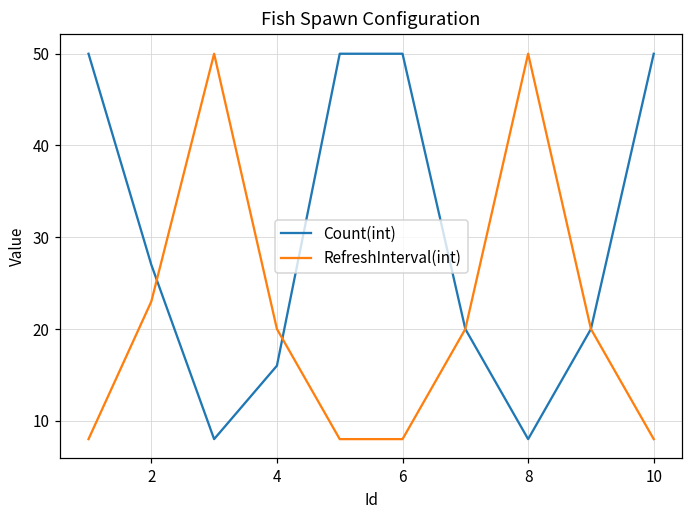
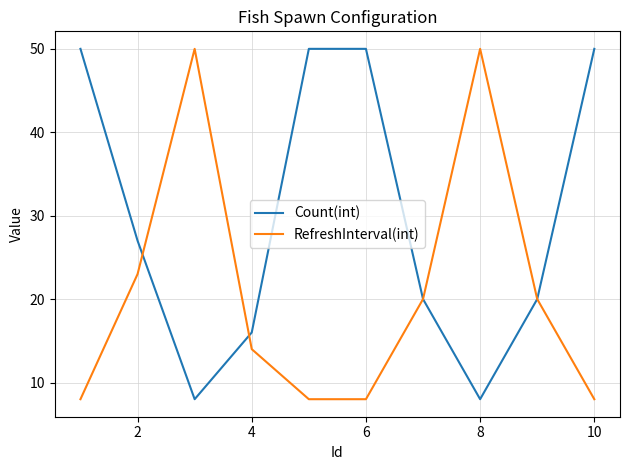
RefreshInterval(int), 4: 20 -> 14
